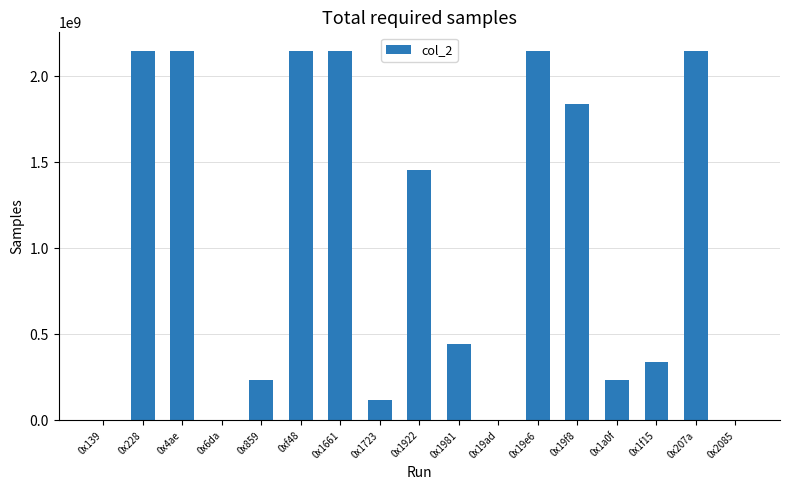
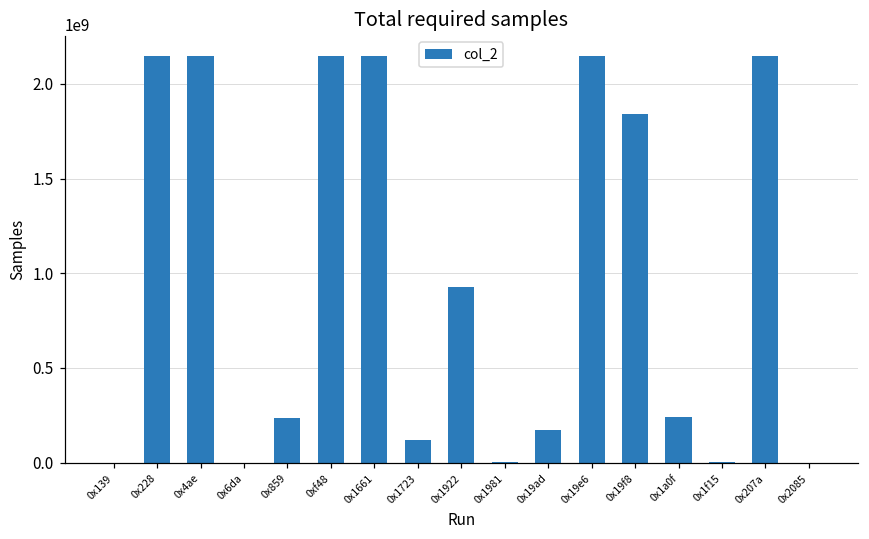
0x1922: 1450000000 -> 930000000
0x1981: 440000000 -> 0
0x19ad: 0 -> 170000000
0x1f15: 340000000 -> 0
